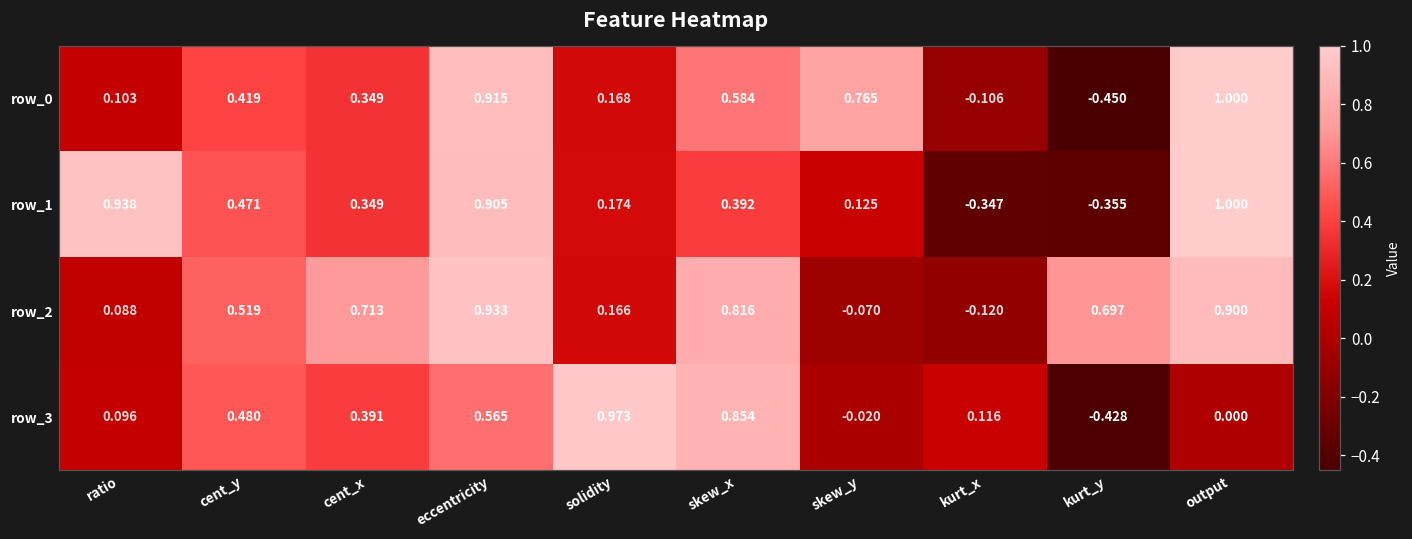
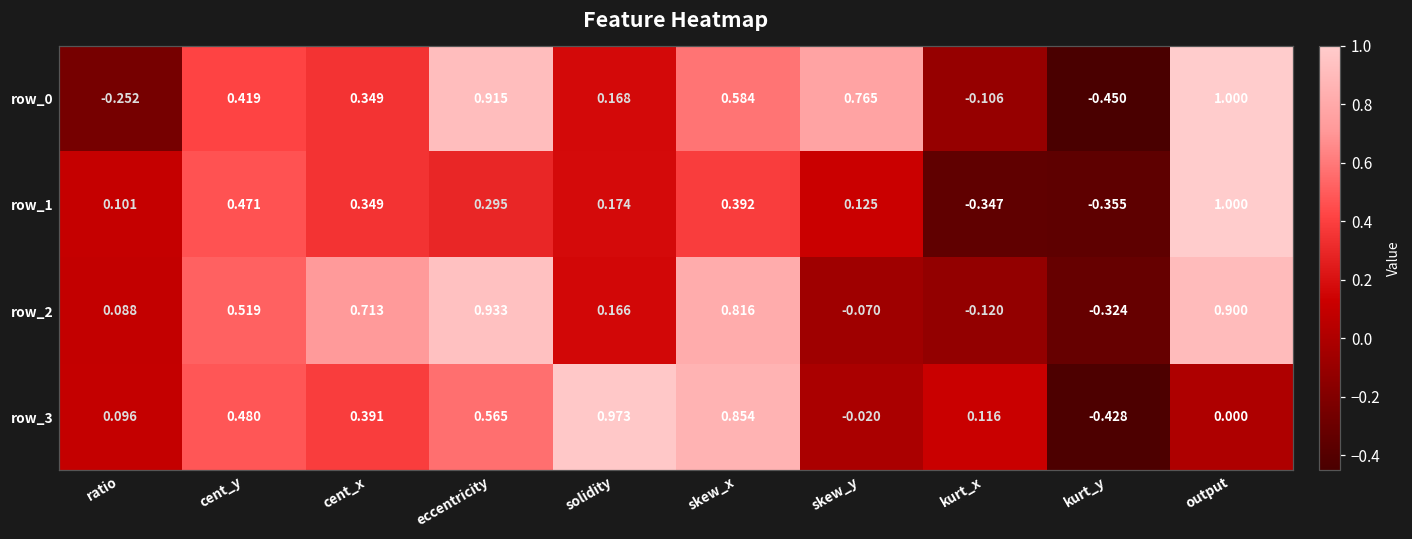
row_0, ratio: 0.103 -> -0.252
row_1, ratio: 0.938 -> 0.101
row_1, eccentricity: 0.905 -> 0.295
row_2, kurt_y: 0.697 -> -0.324
